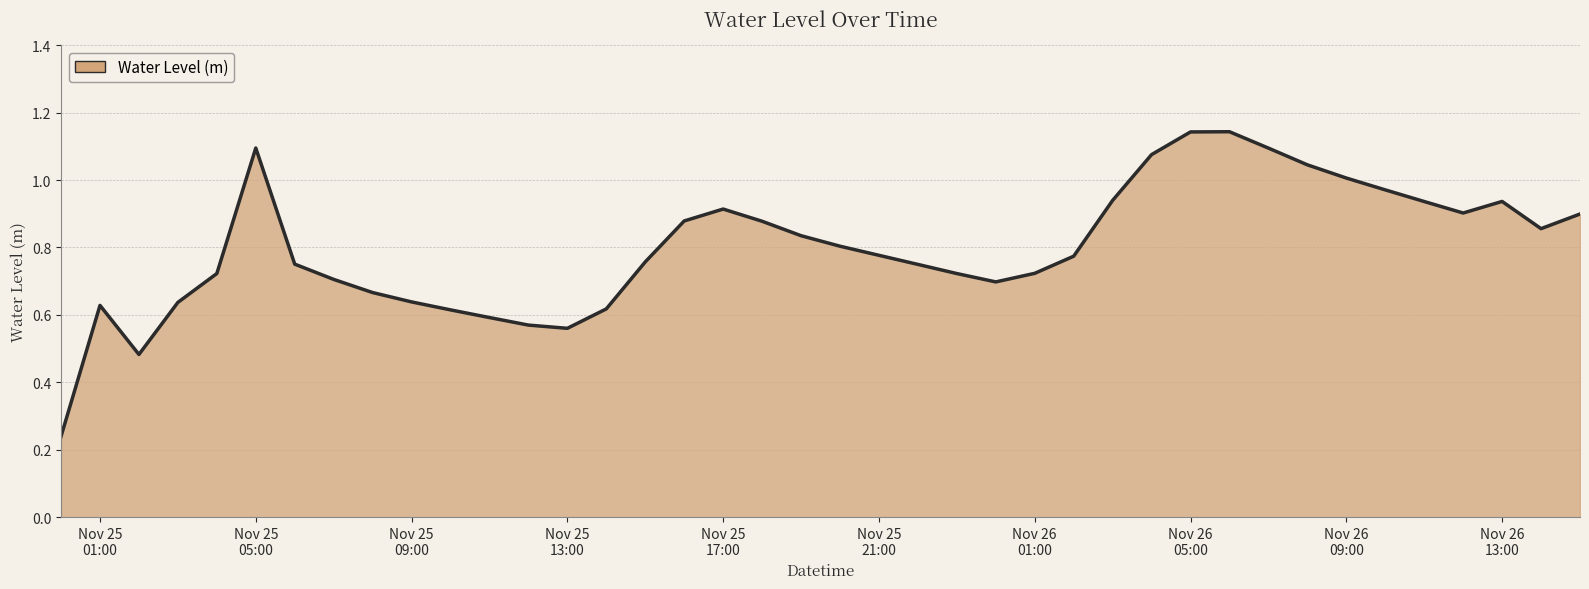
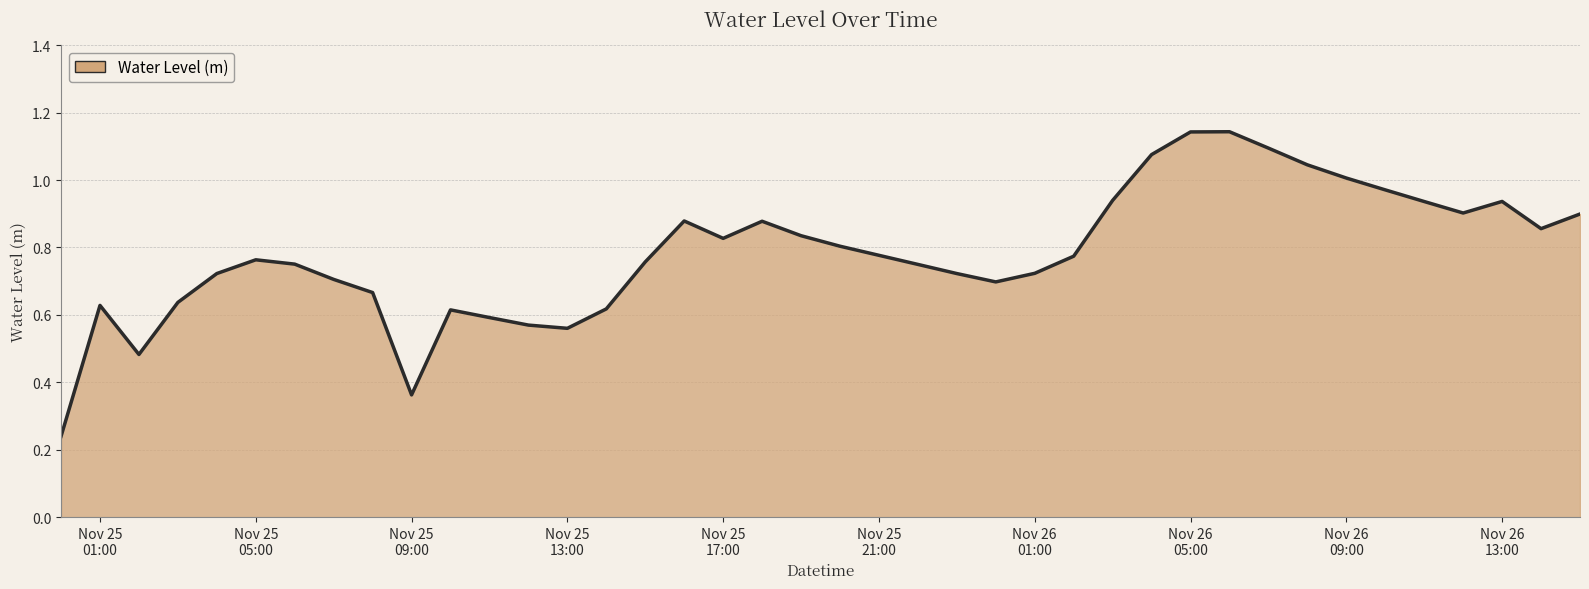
Nov 25 05:00: 1.09 -> 0.76
Nov 25 09:00: 0.64 -> 0.36
Nov 25 17:00: 0.91 -> 0.83
